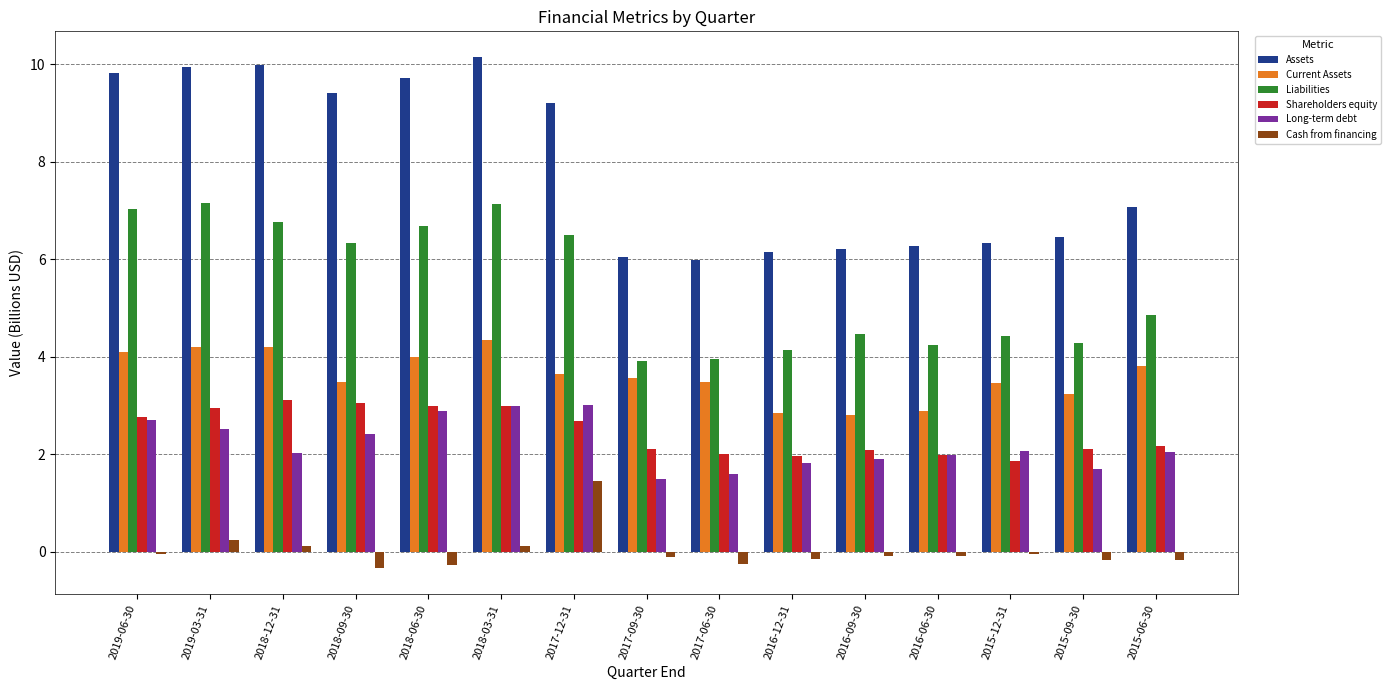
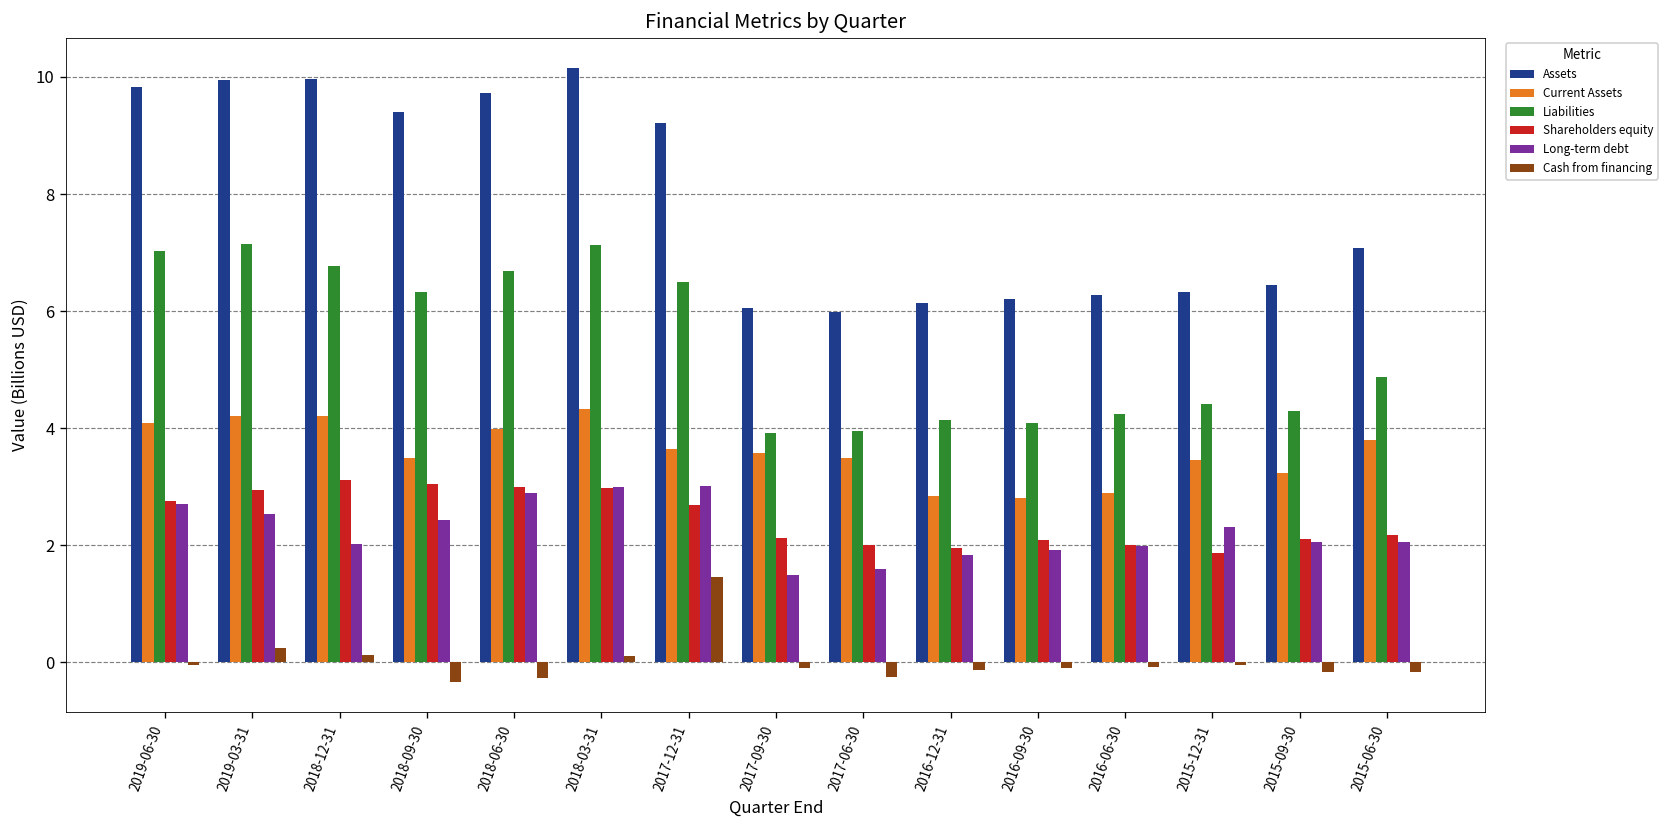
Liabilities, 2016-09-30: 4.5 -> 4.1
Long-term debt, 2015-12-31: 2.1 -> 2.3
Long-term debt, 2015-09-30: 1.7 -> 2.0
